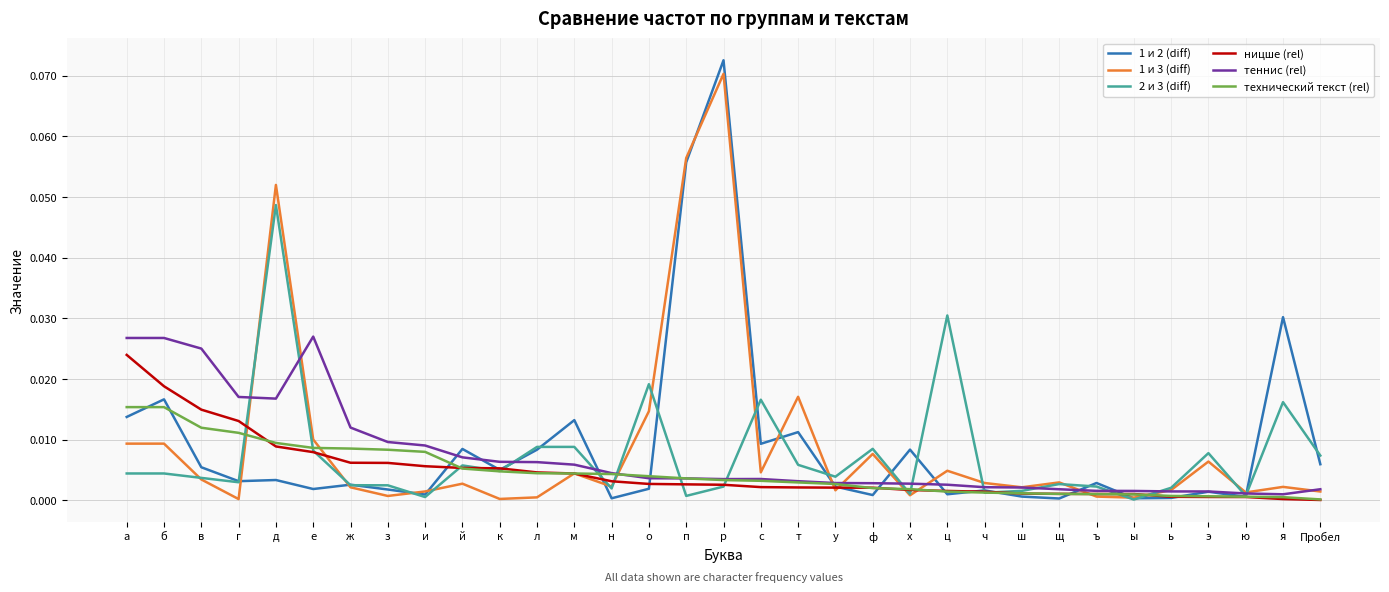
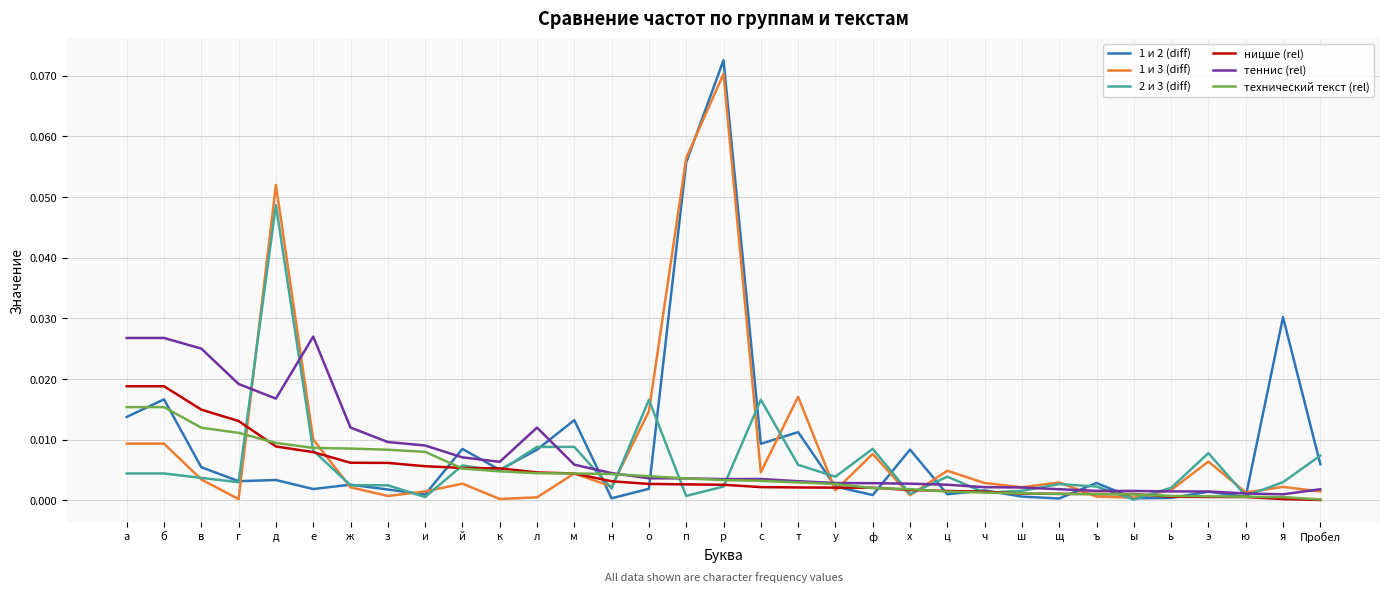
ницше (rel), а: 0.024 -> 0.019
теннис (rel), г: 0.017 -> 0.019
теннис (rel), л: 0.006 -> 0.012
2 и 3 (diff), о: 0.019 -> 0.017
2 и 3 (diff), ц: 0.030 -> 0.004
2 и 3 (diff), я: 0.016 -> 0.003
